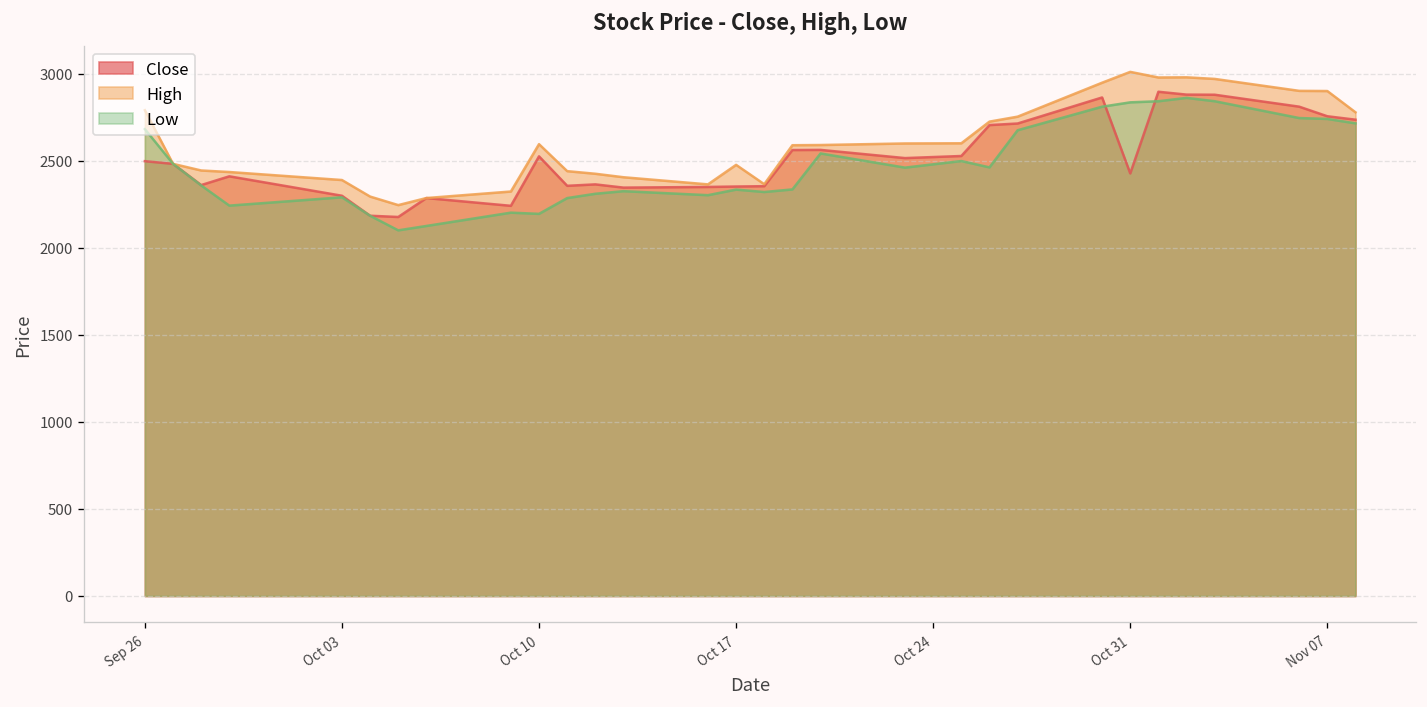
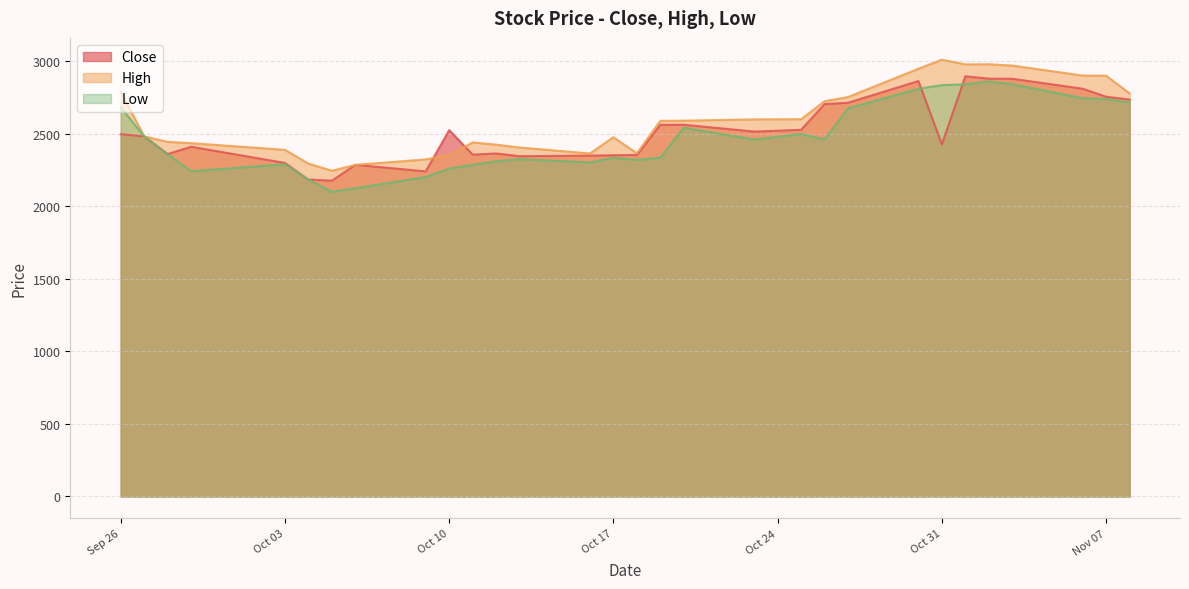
High, Oct 10: 2590 -> 2350
Low, Oct 10: 2190 -> 2260
